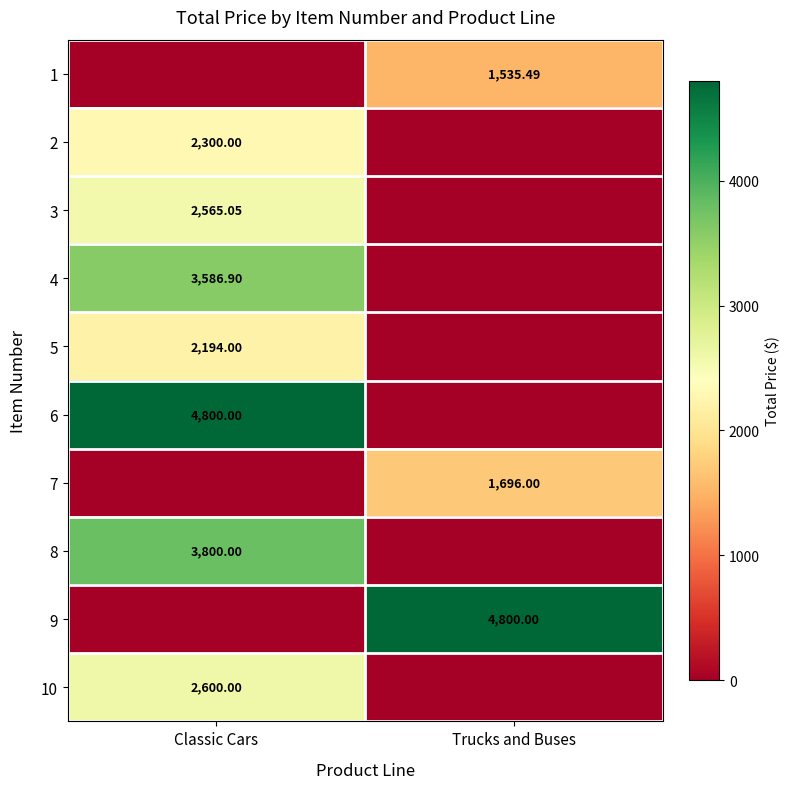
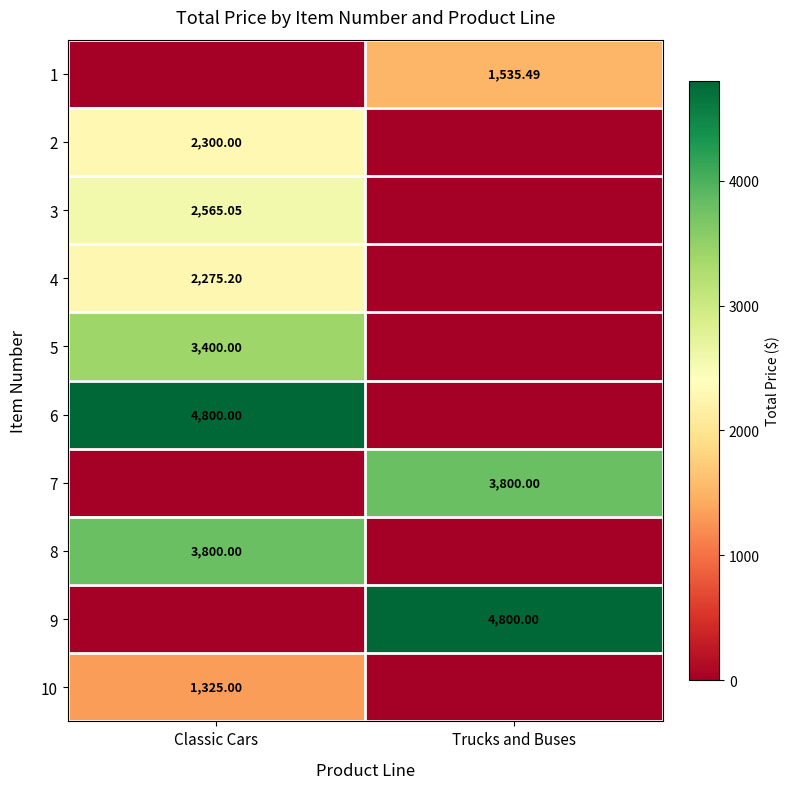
4, Classic Cars: 3,586.90 -> 2,275.20
5, Classic Cars: 2,194.00 -> 3,400.00
7, Trucks and Buses: 1,696.00 -> 3,800.00
10, Classic Cars: 2,600.00 -> 1,325.00
